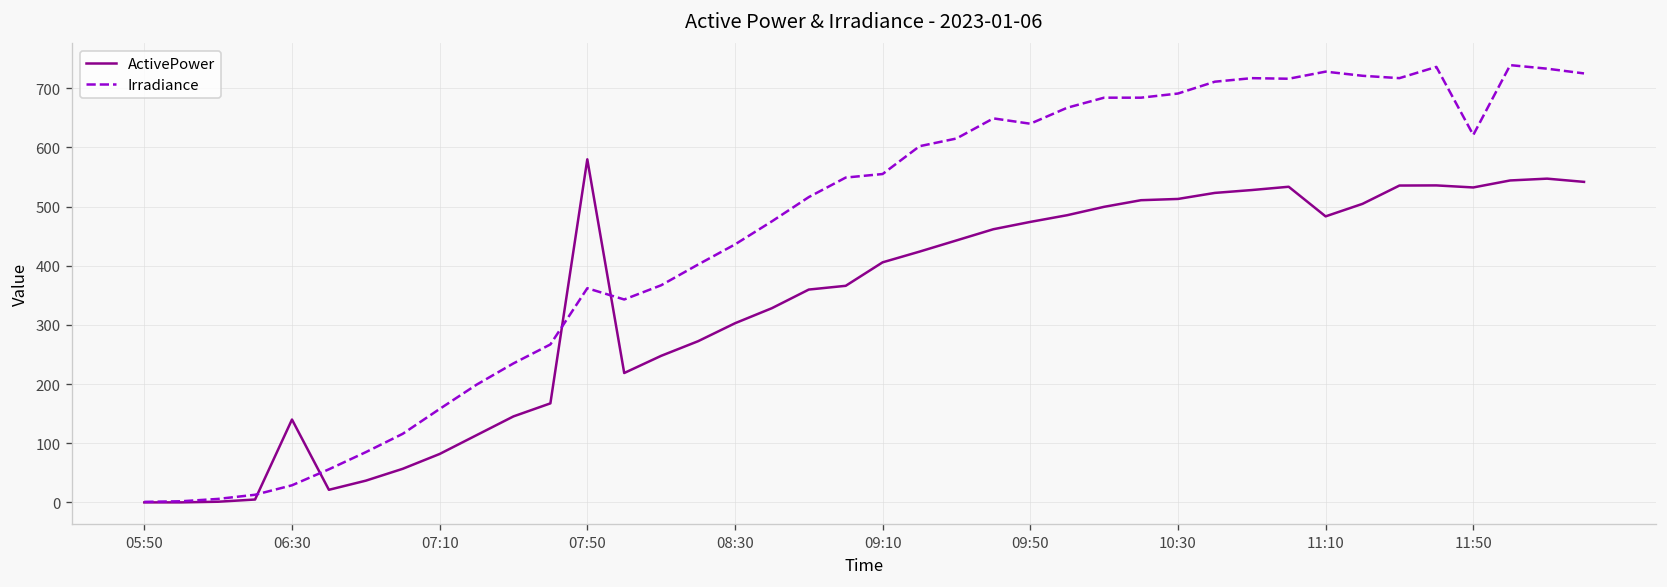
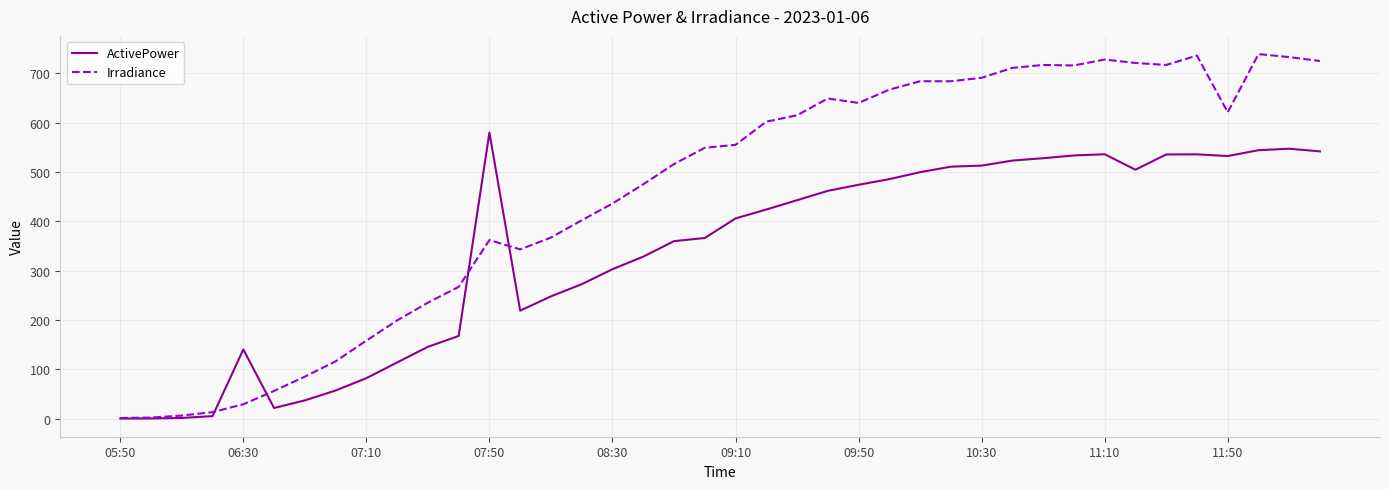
ActivePower, 11:10: 480 -> 540
